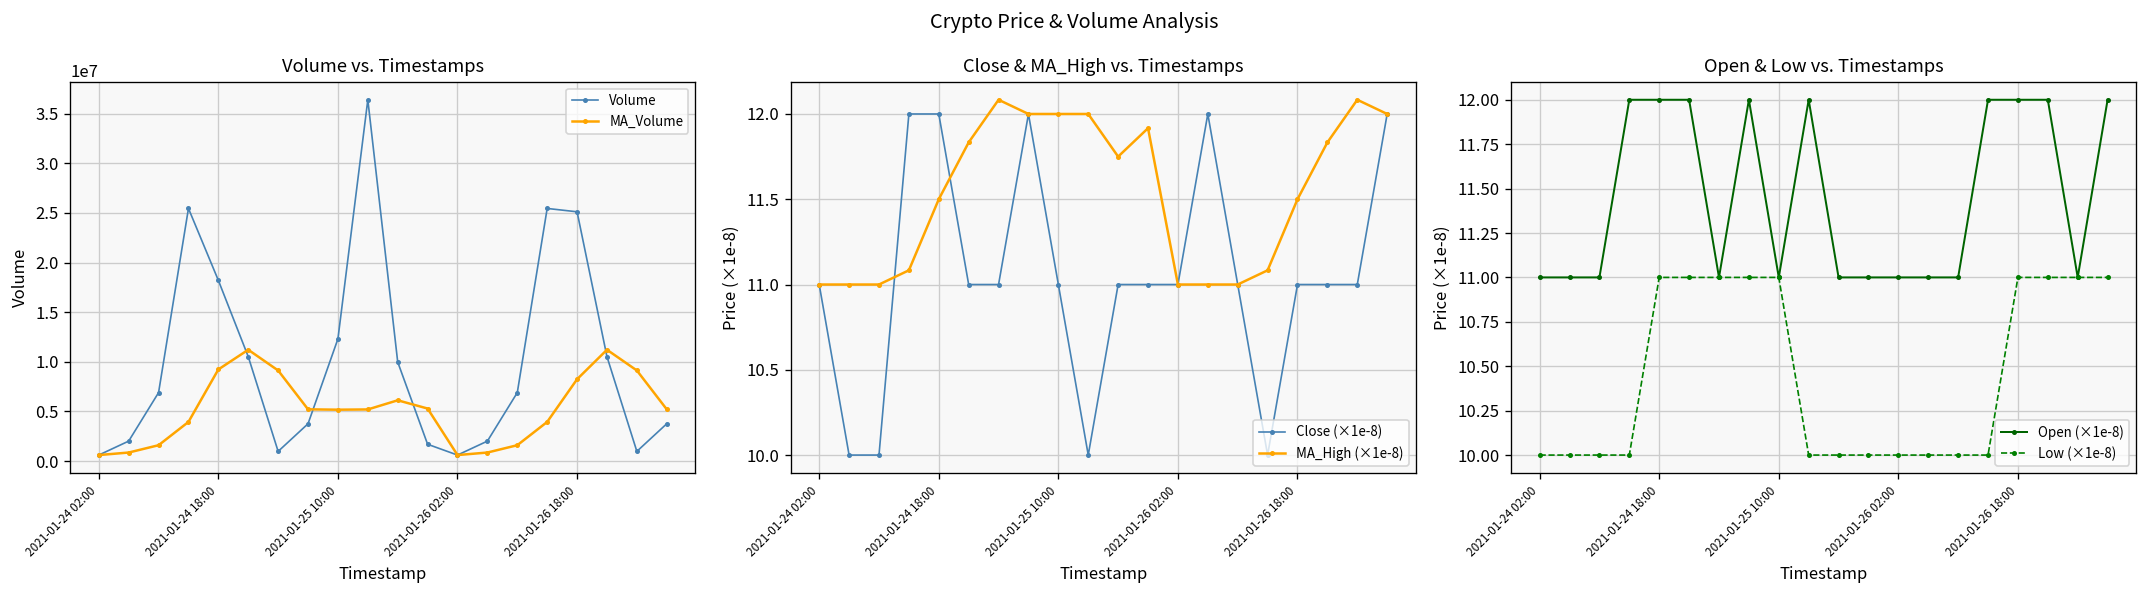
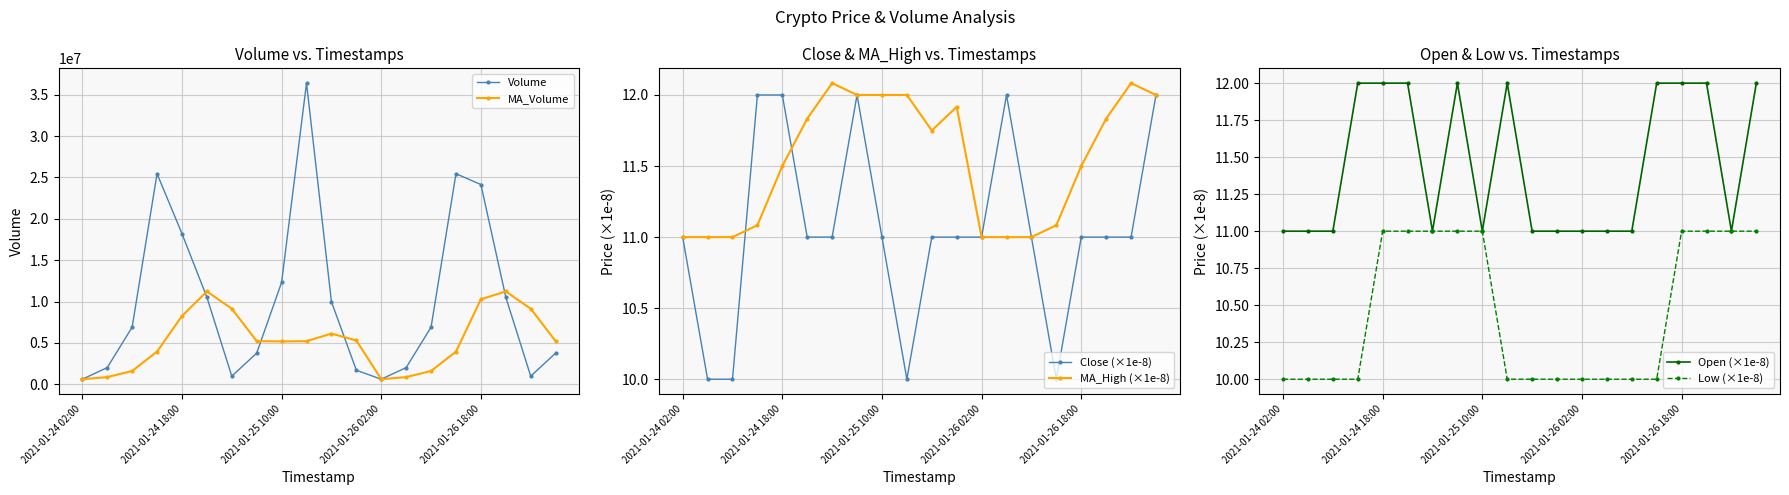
Volume vs. Timestamps, MA_Volume, 2021-01-24 18:00: 9000000 -> 8000000
Volume vs. Timestamps, Volume, 2021-01-26 18:00: 25000000 -> 24000000
Volume vs. Timestamps, MA_Volume, 2021-01-26 18:00: 8000000 -> 10000000
